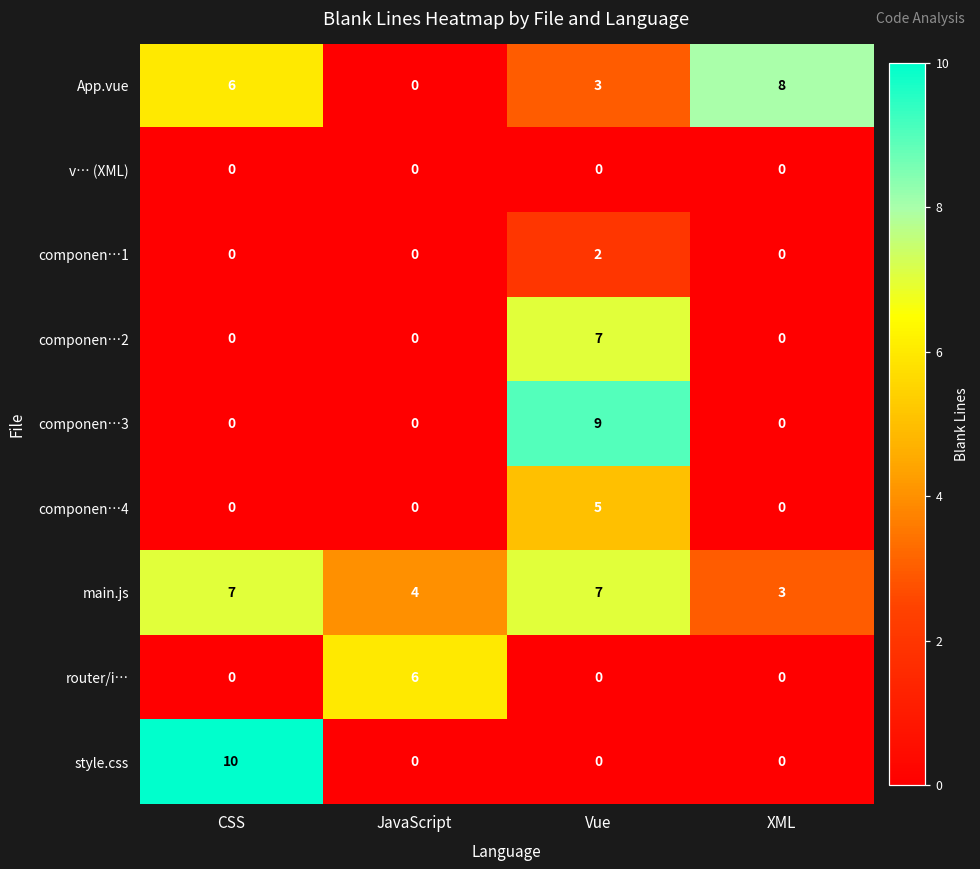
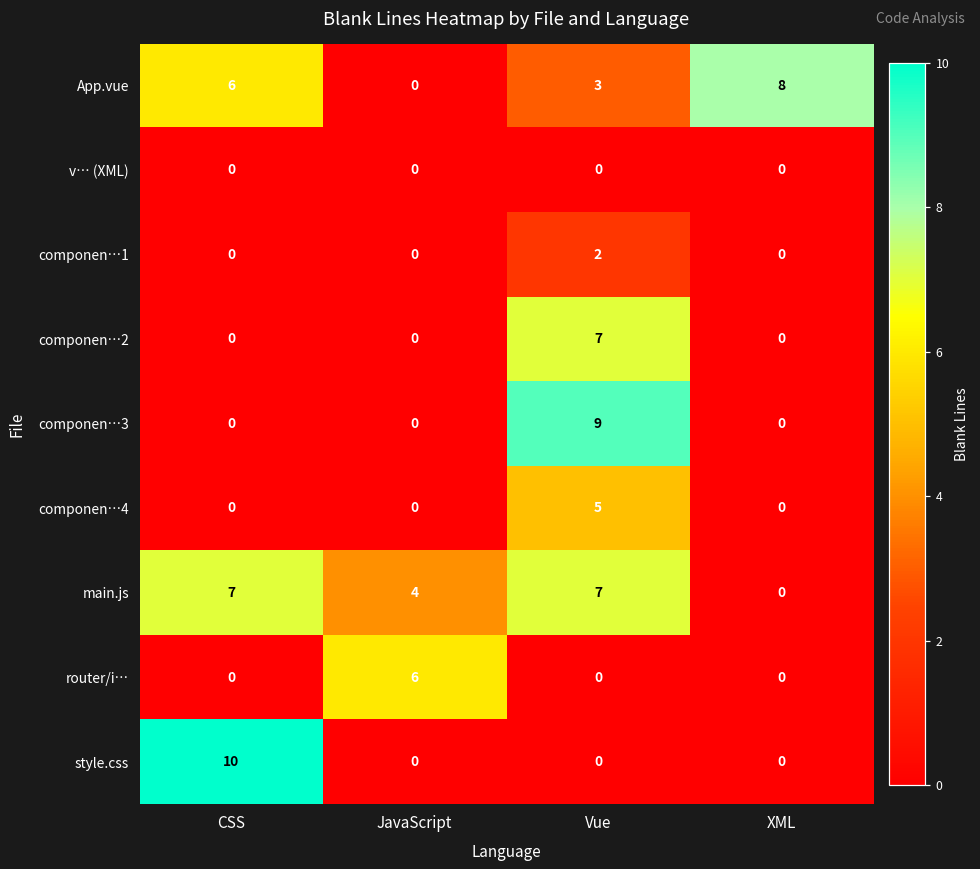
main.js, XML: 3 -> 0
